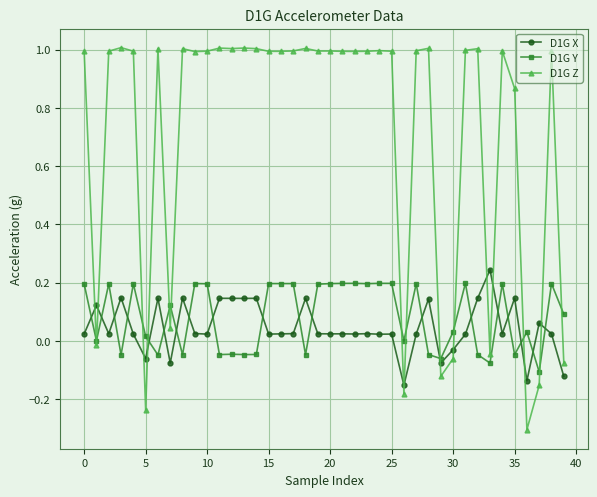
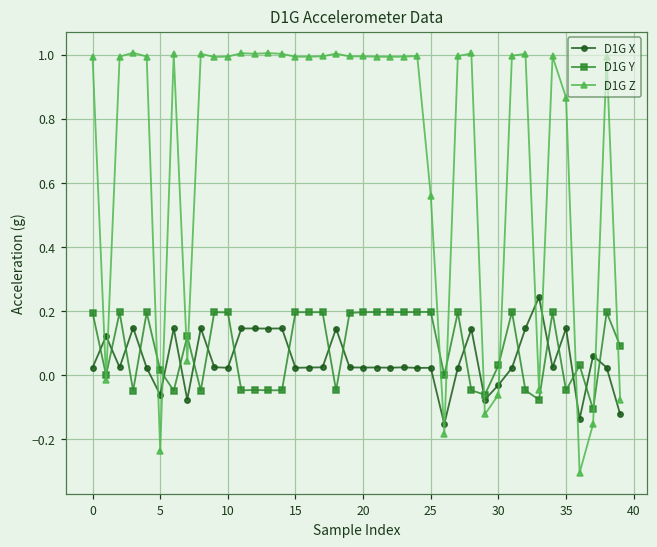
D1G Z, 25: 0.99 -> 0.56
